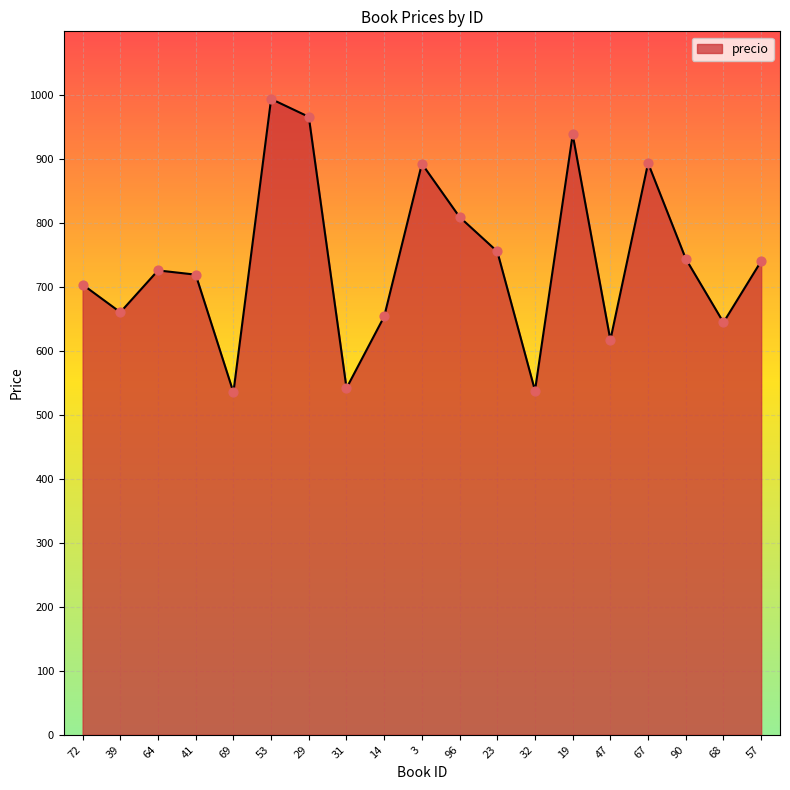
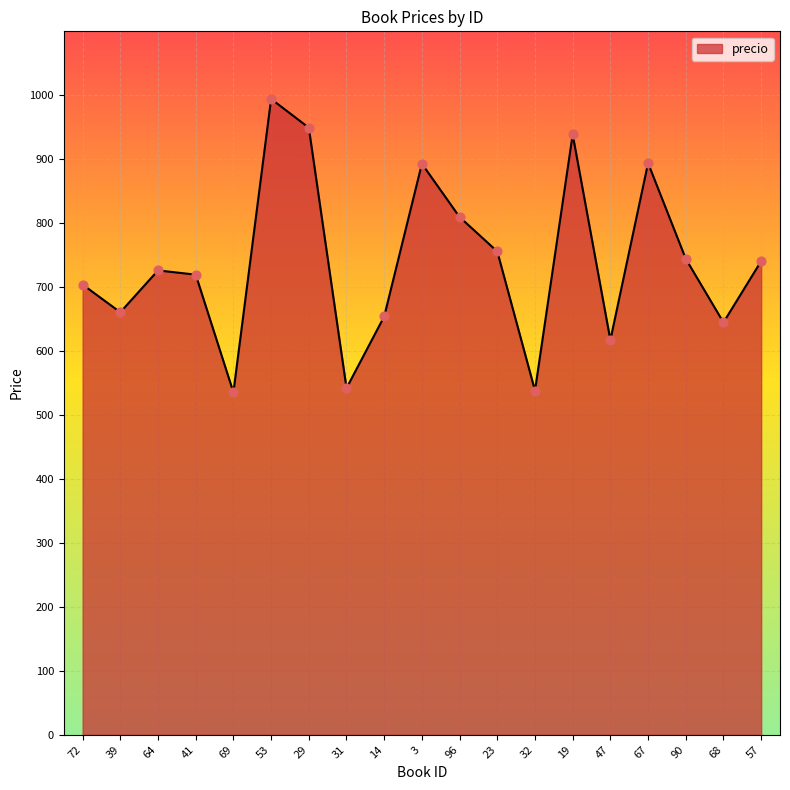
29: 970 -> 950
